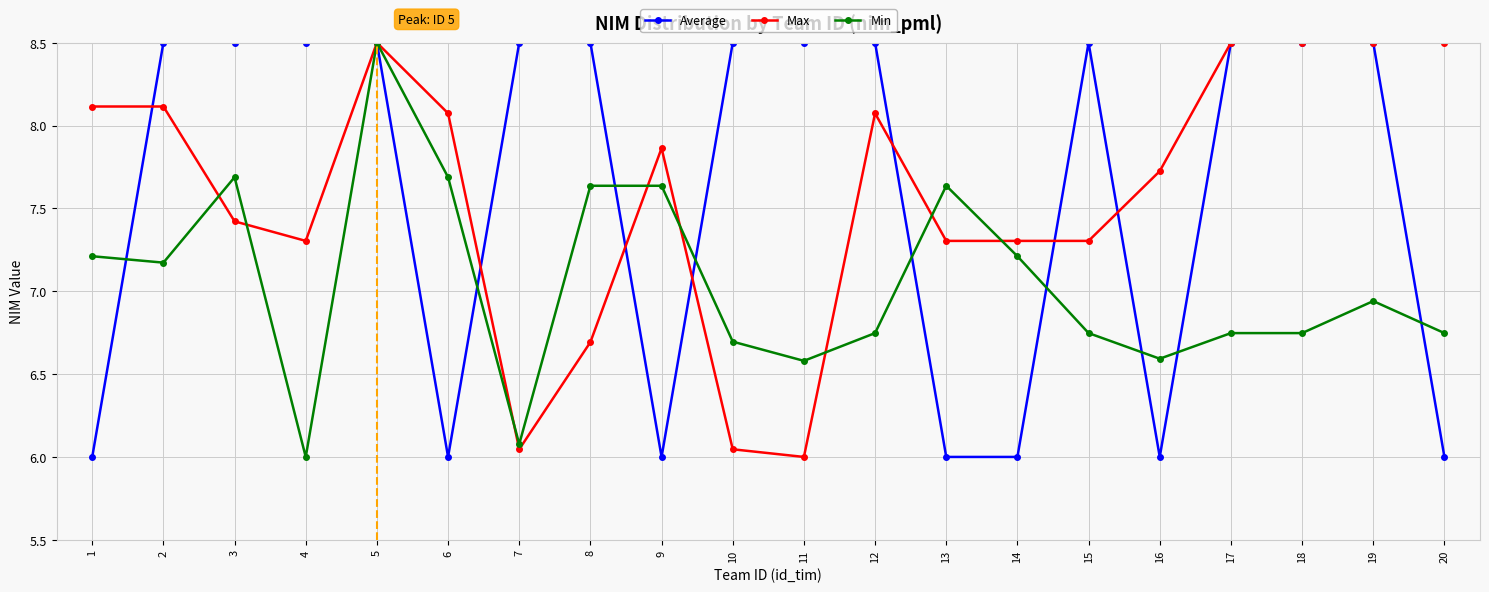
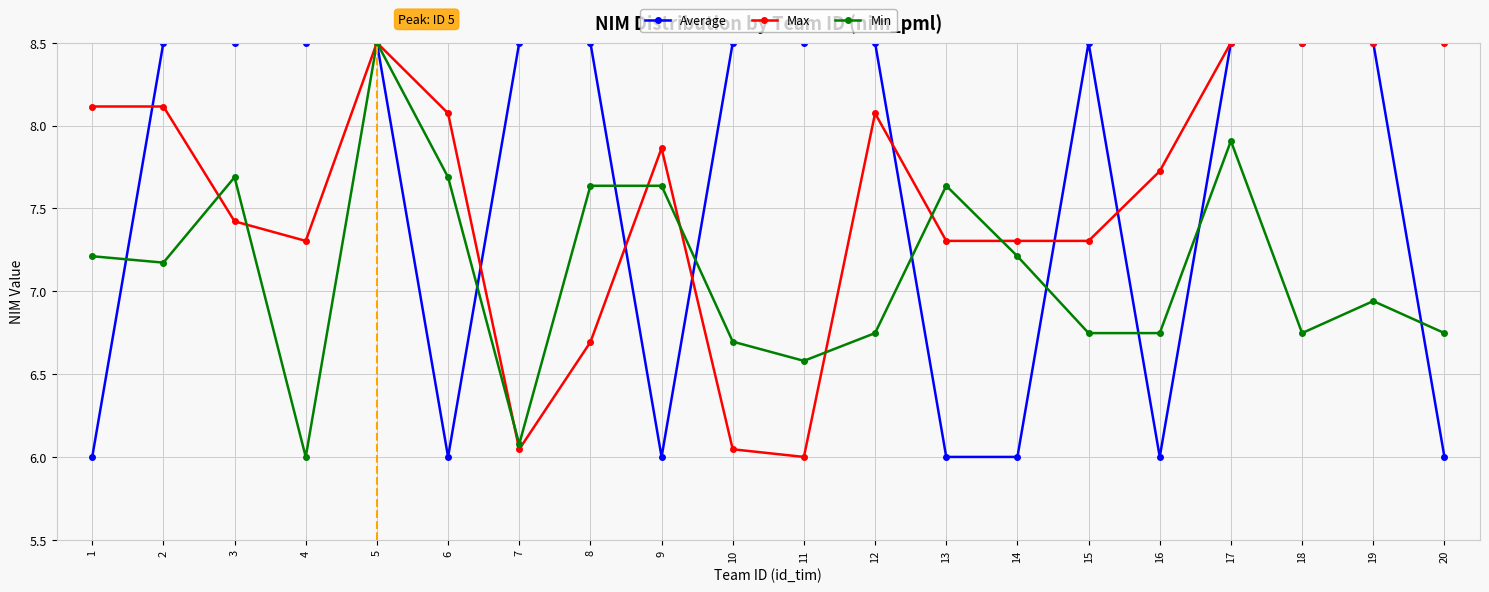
Min, 16: 6.59 -> 6.75
Min, 17: 6.75 -> 7.91
